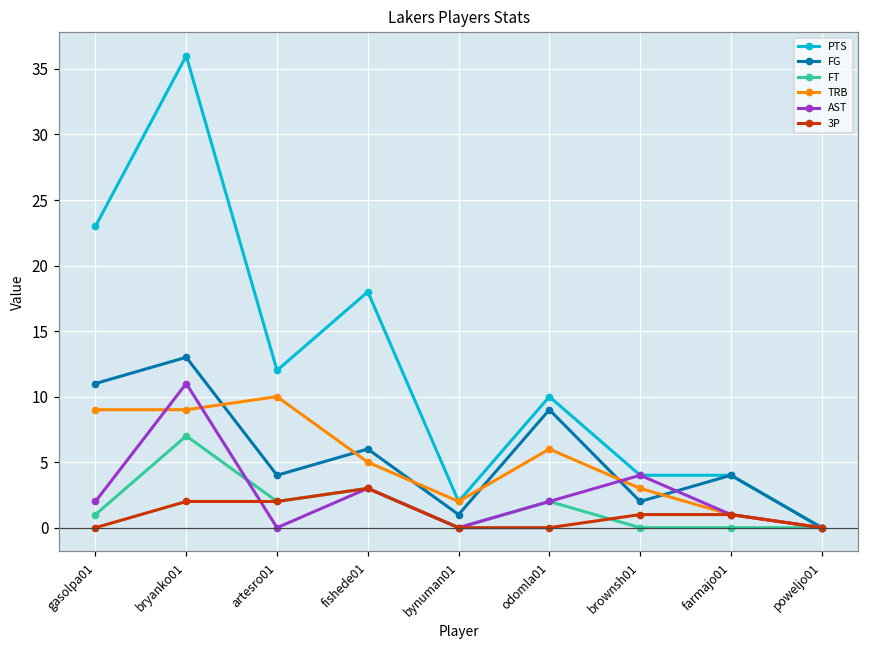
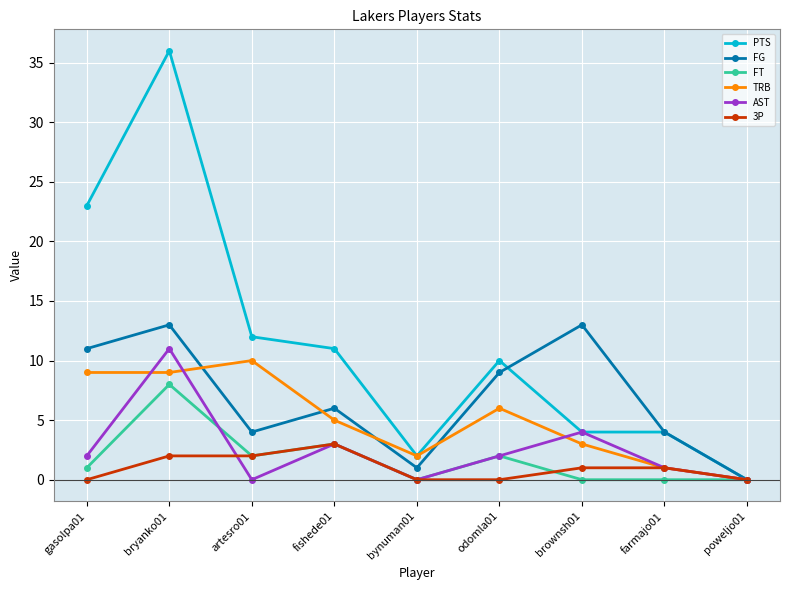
FT, bryanko01: 7 -> 8
PTS, fishede01: 18 -> 11
FG, brownsh01: 2 -> 13
